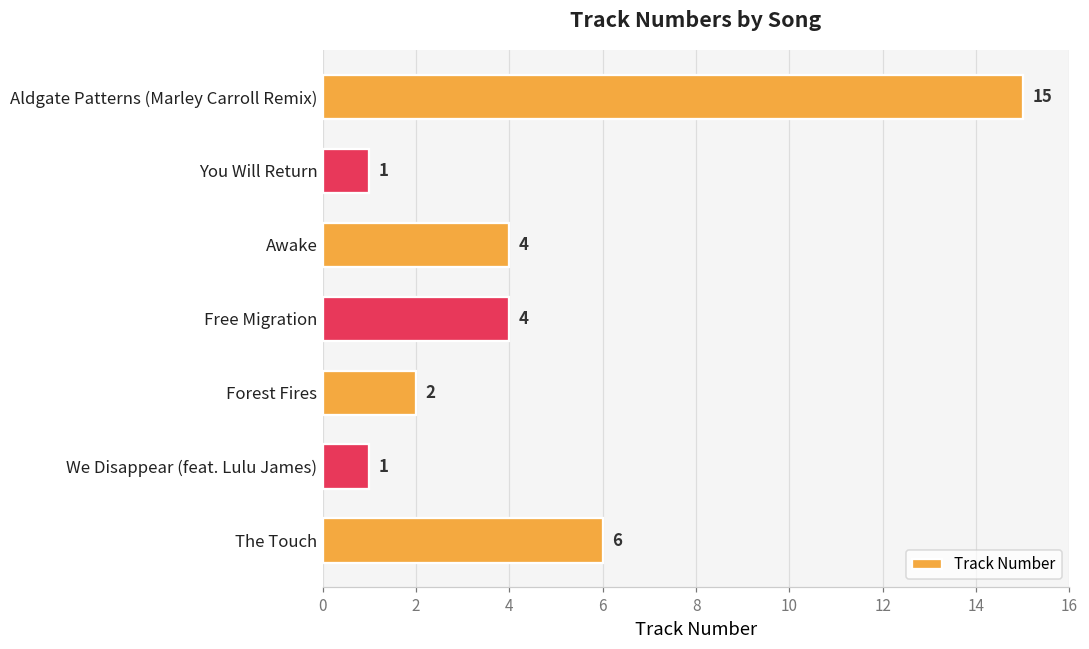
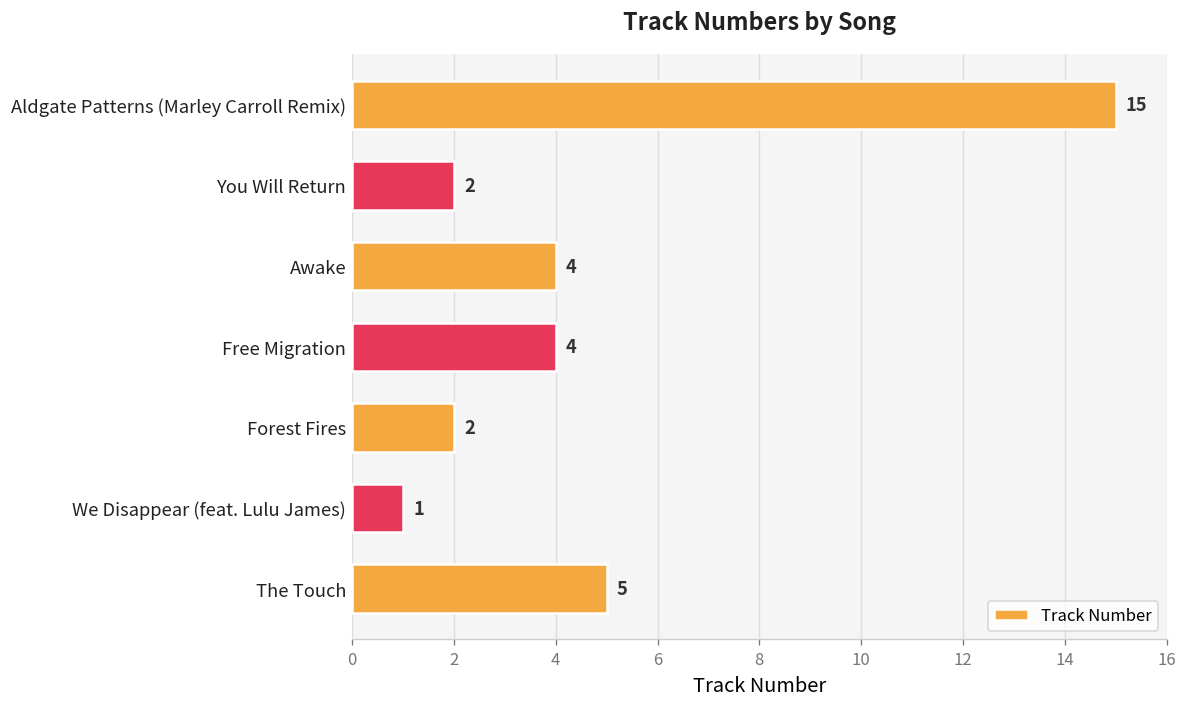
You Will Return: 1 -> 2
The Touch: 6 -> 5
